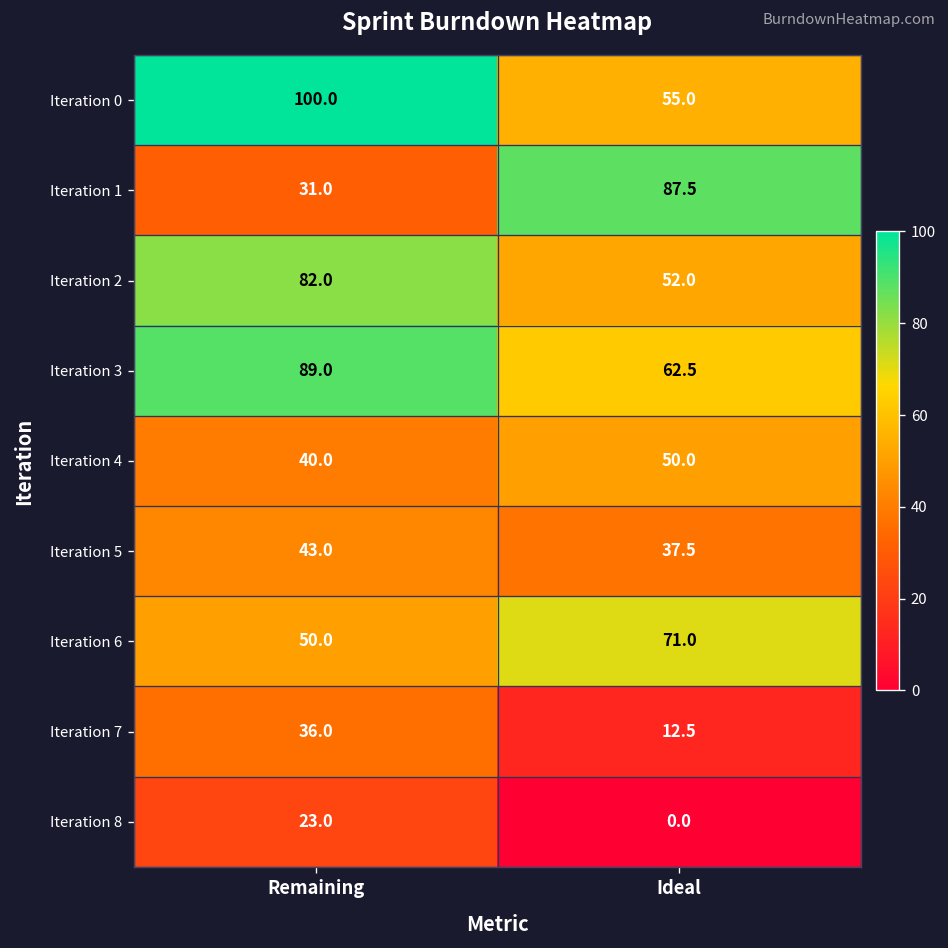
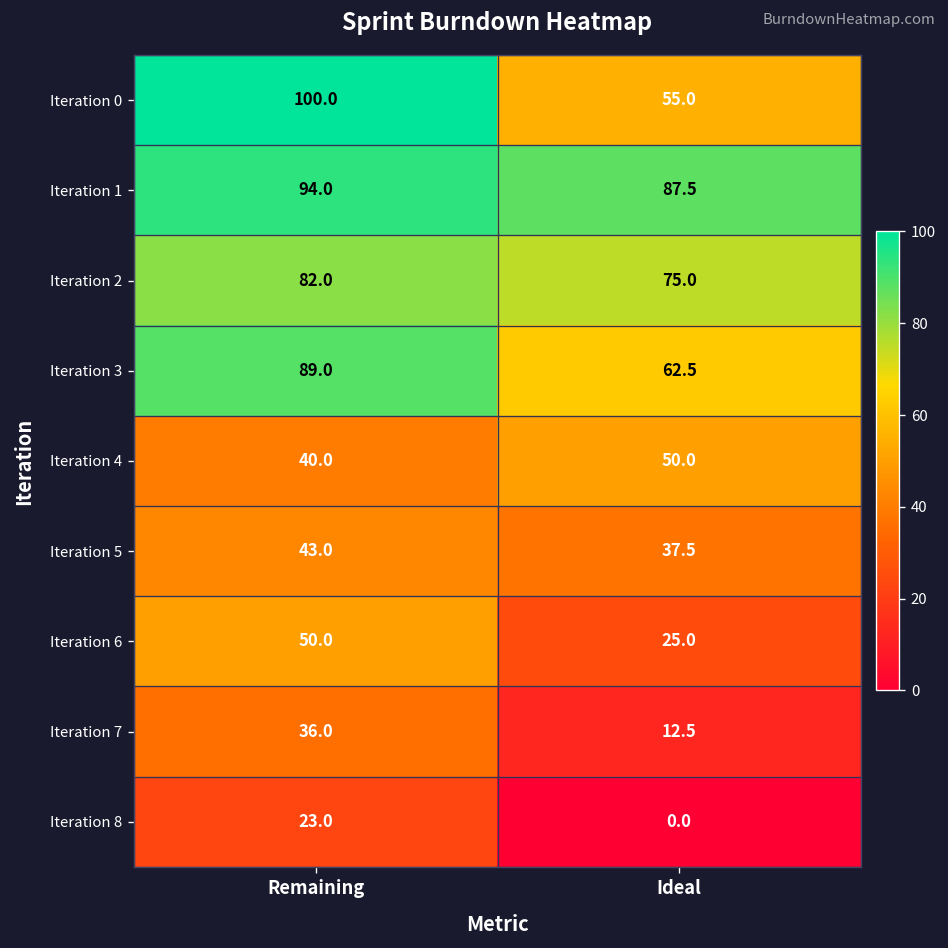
Iteration 1, Remaining: 31.0 -> 94.0
Iteration 2, Ideal: 52.0 -> 75.0
Iteration 6, Ideal: 71.0 -> 25.0
